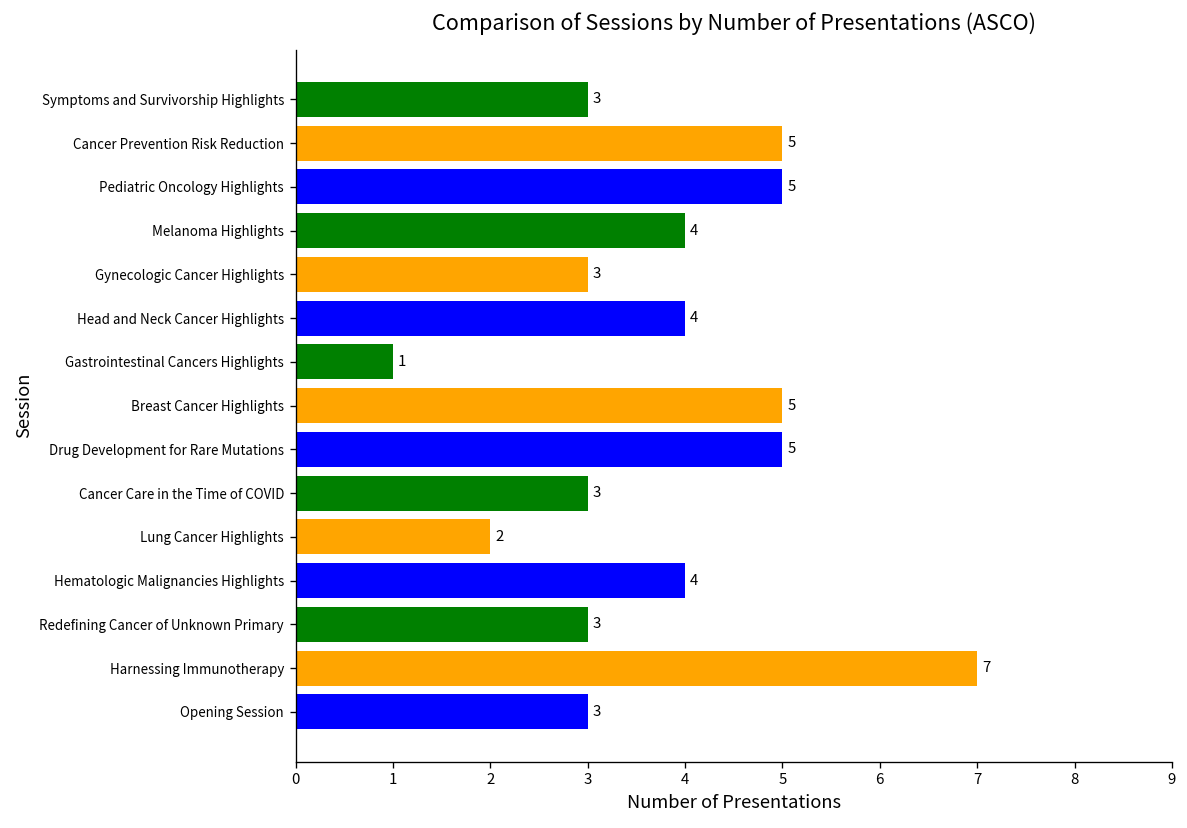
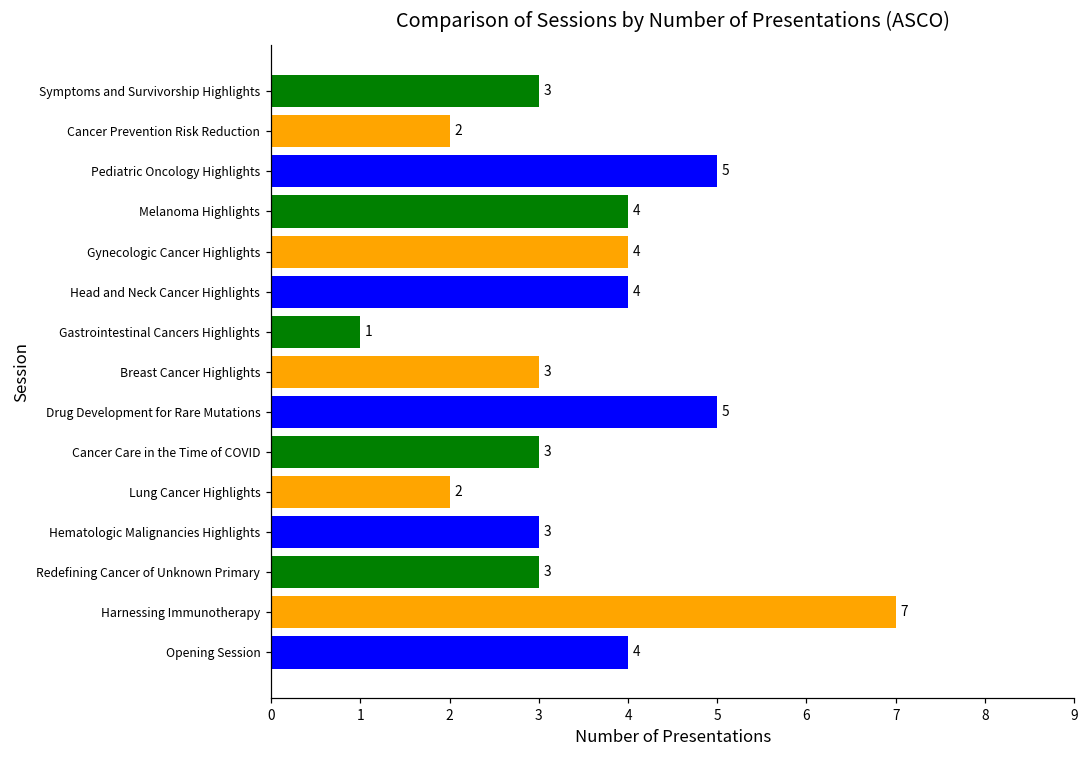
Cancer Prevention Risk Reduction: 5 -> 2
Gynecologic Cancer Highlights: 3 -> 4
Breast Cancer Highlights: 5 -> 3
Hematologic Malignancies Highlights: 4 -> 3
Opening Session: 3 -> 4
